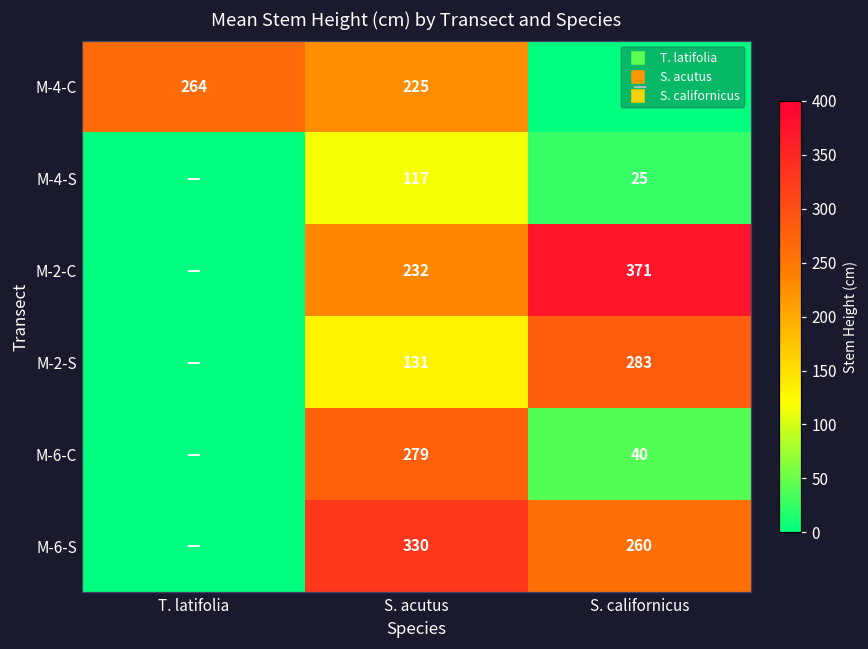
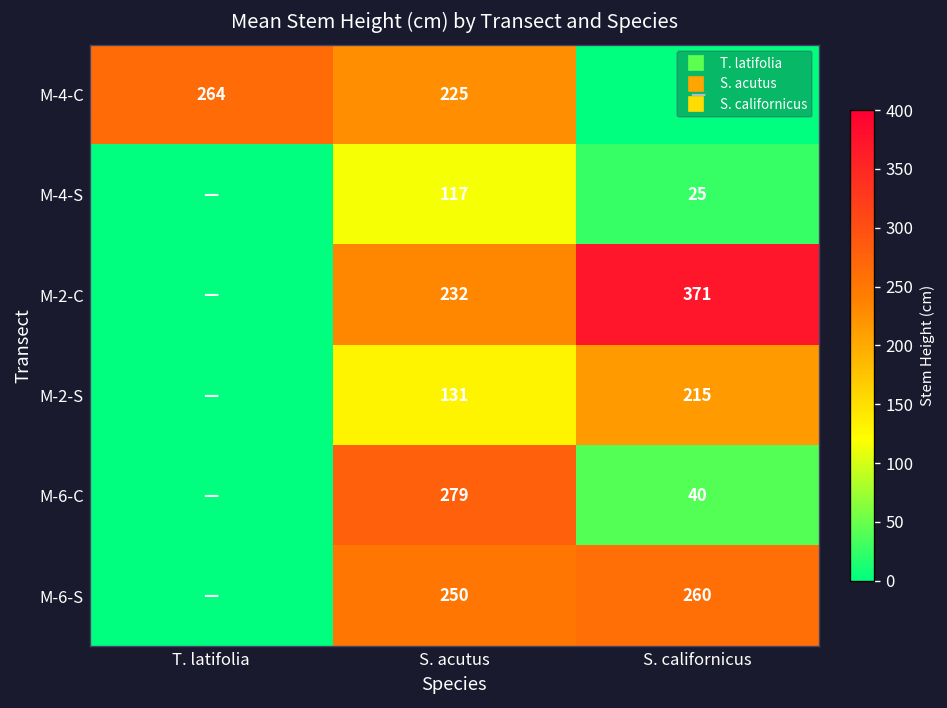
M-2-S, S. californicus: 283 -> 215
M-6-S, S. acutus: 330 -> 250
